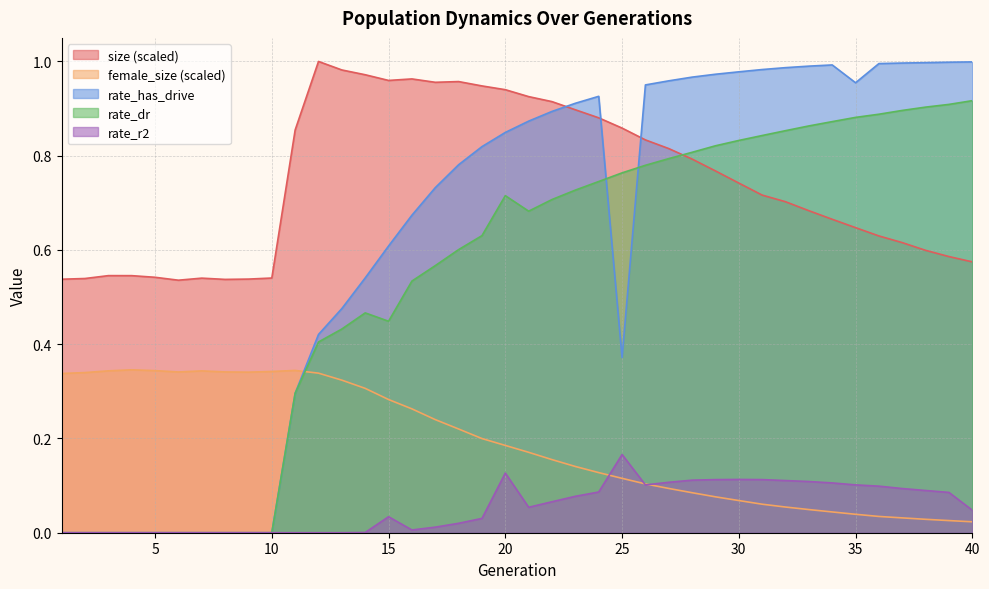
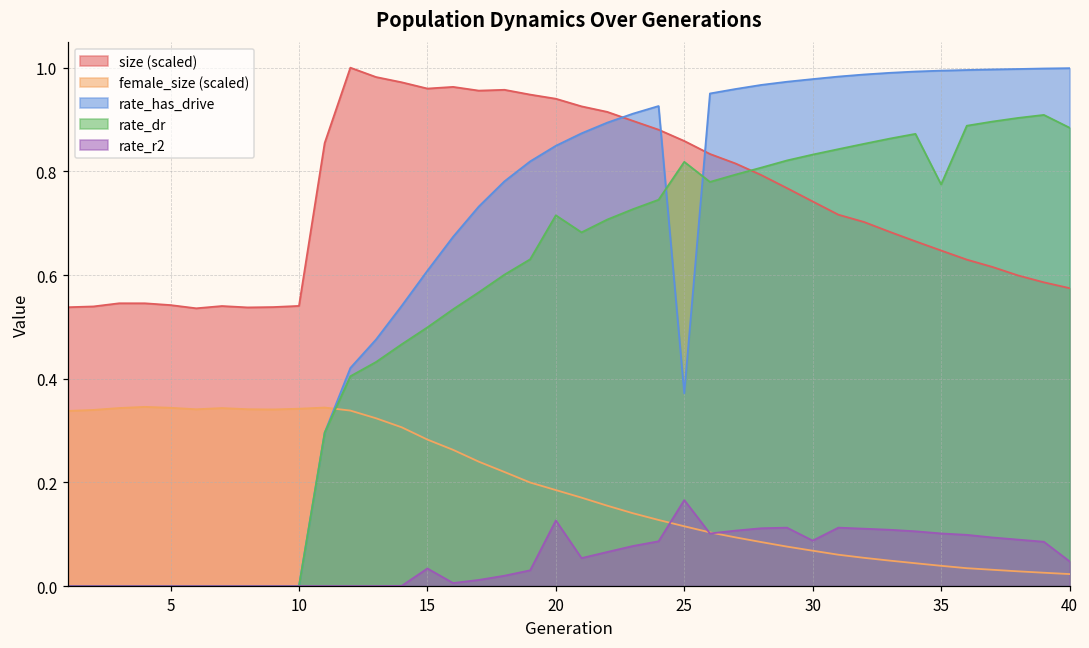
rate_dr, 15: 0.45 -> 0.50
rate_dr, 25: 0.76 -> 0.82
rate_r2, 30: 0.11 -> 0.09
rate_has_drive, 35: 0.95 -> 0.99
rate_dr, 35: 0.88 -> 0.77
rate_dr, 40: 0.92 -> 0.88
